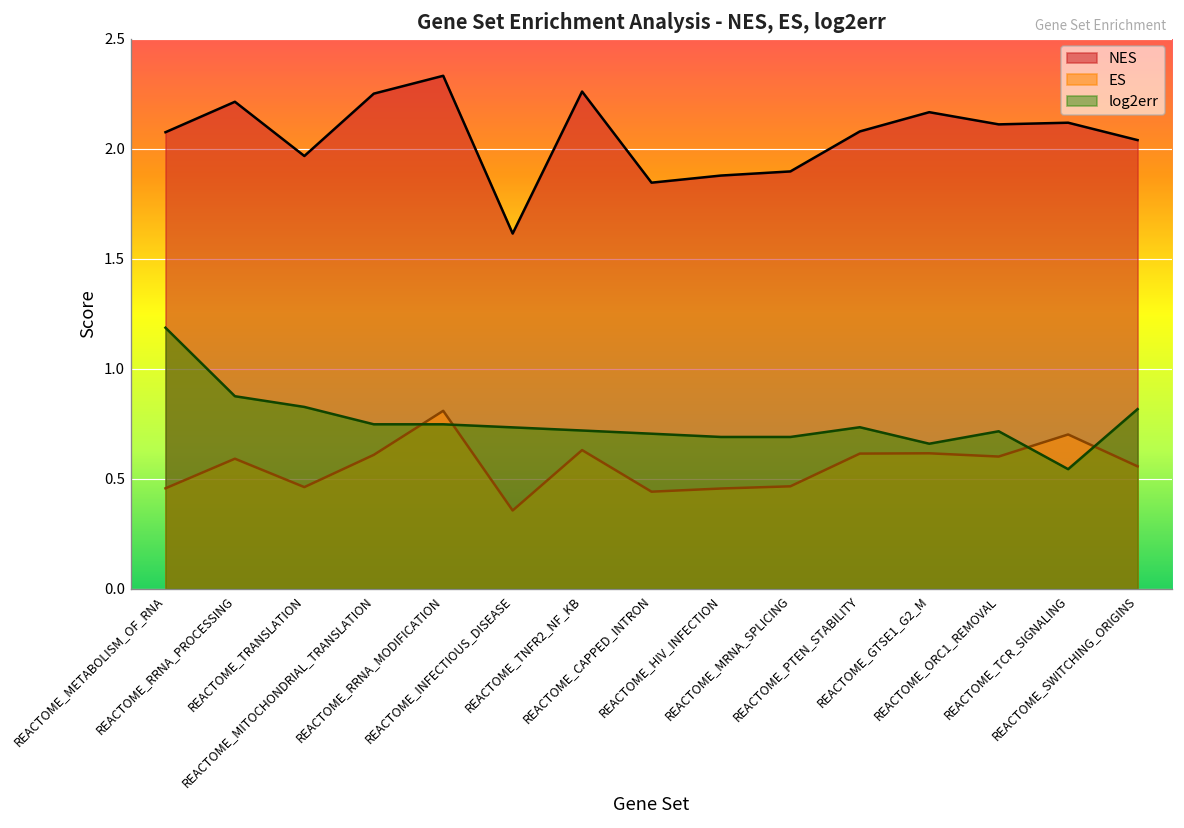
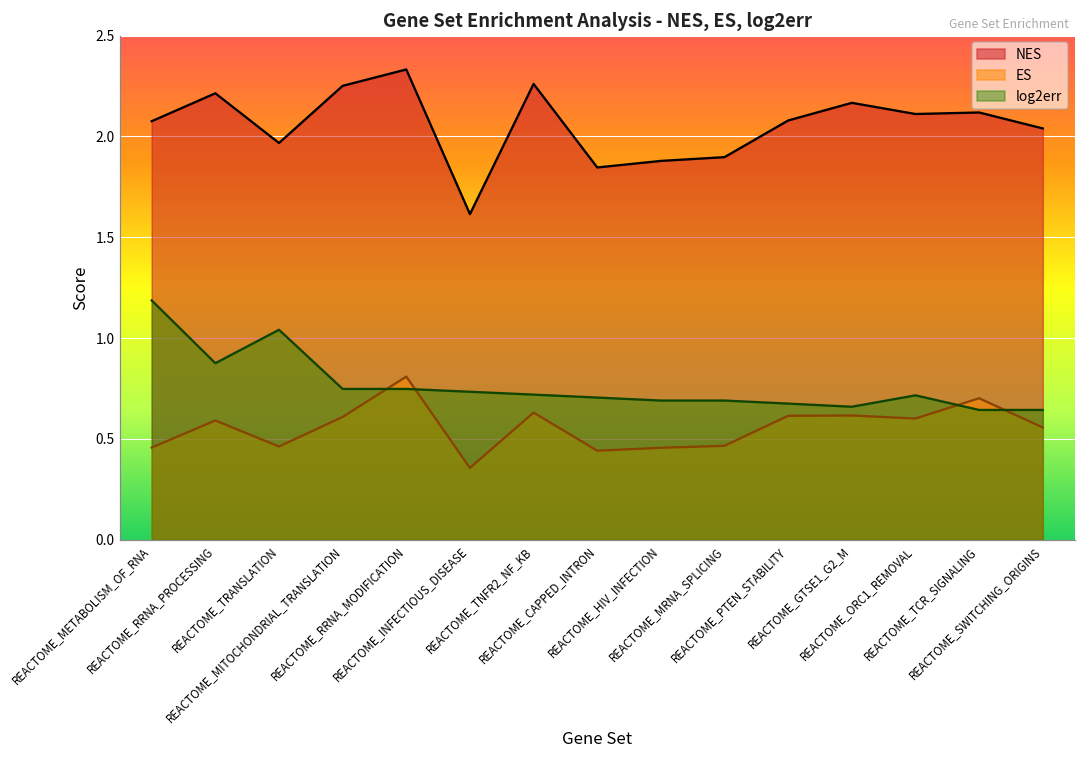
log2err, REACTOME_TRANSLATION: 0.83 -> 1.04
log2err, REACTOME_PTEN_STABILITY: 0.73 -> 0.67
log2err, REACTOME_TCR_SIGNALING: 0.54 -> 0.64
log2err, REACTOME_SWITCHING_ORIGINS: 0.82 -> 0.64
